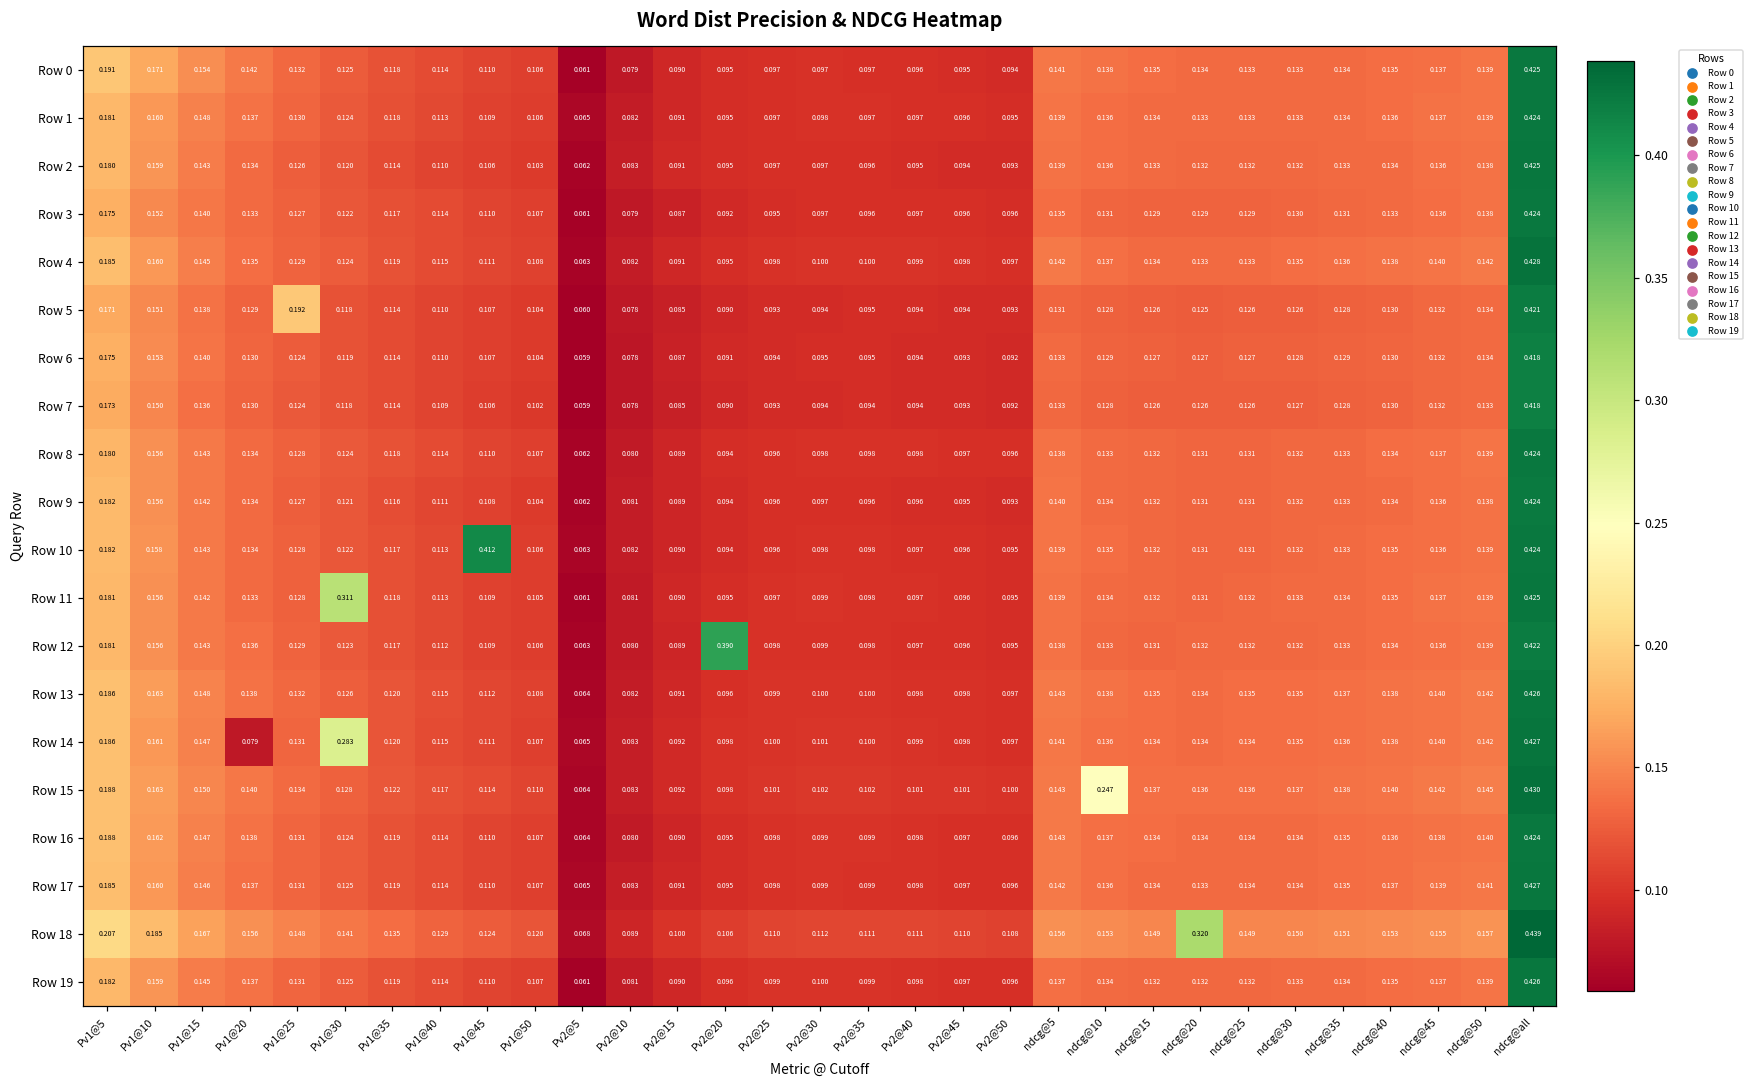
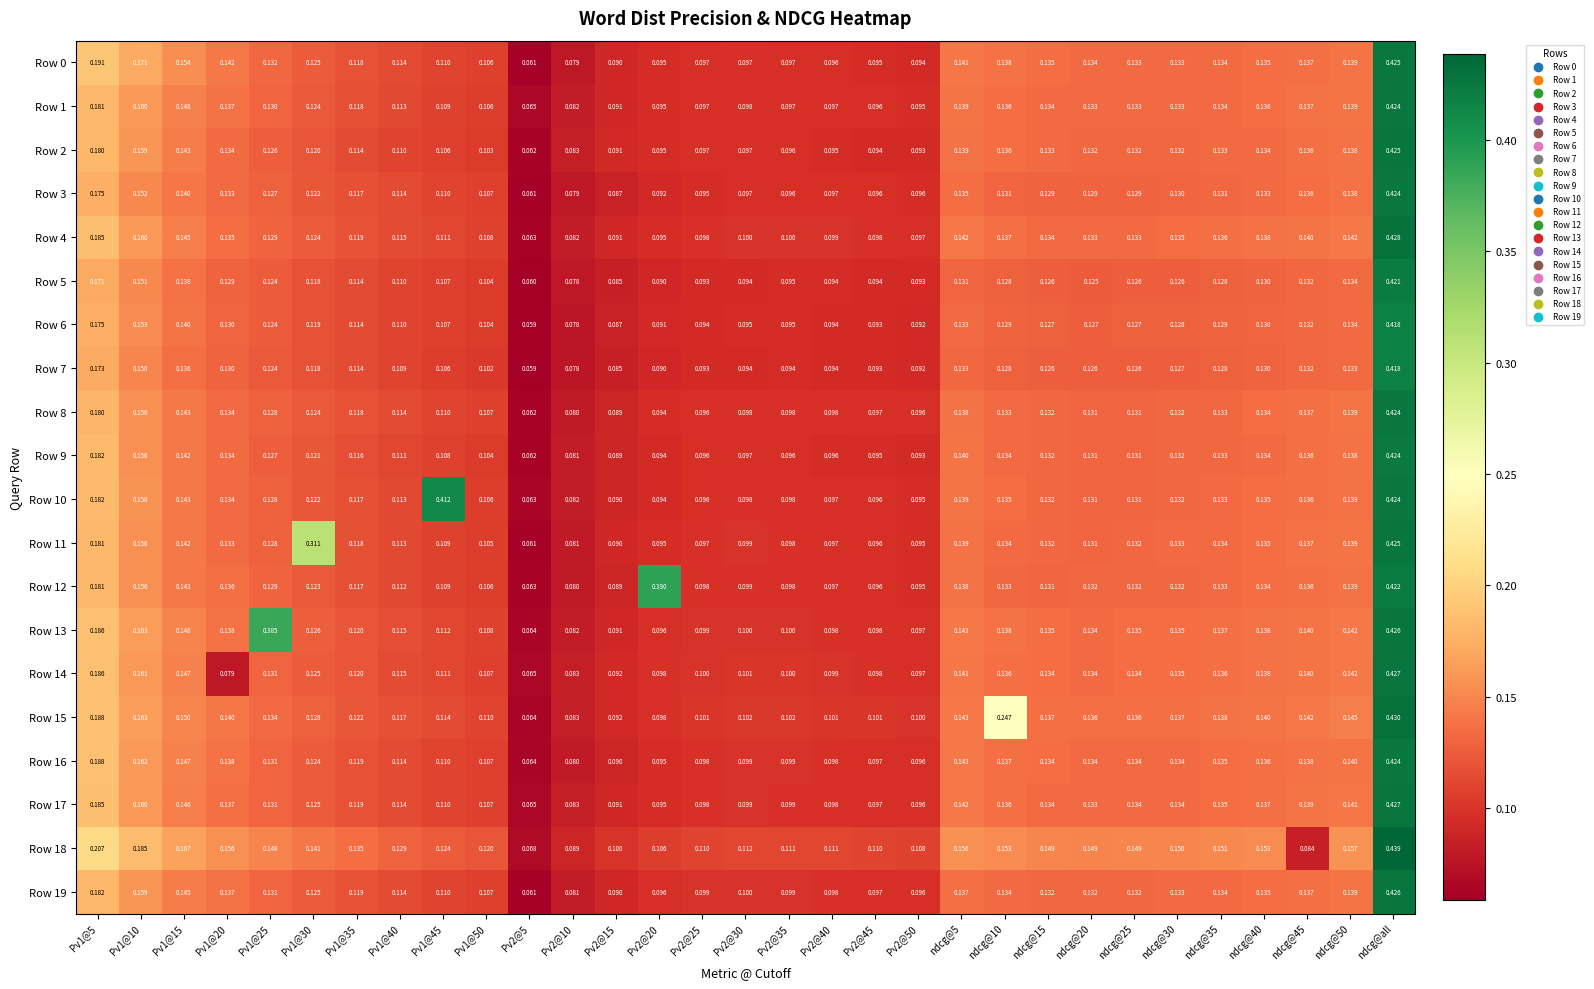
Row 5, Pv1@25: 0.192 -> 0.124
Row 13, Pv1@25: 0.132 -> 0.385
Row 14, Pv1@30: 0.283 -> 0.125
Row 18, ndcg@20: 0.320 -> 0.149
Row 18, ndcg@45: 0.155 -> 0.084
